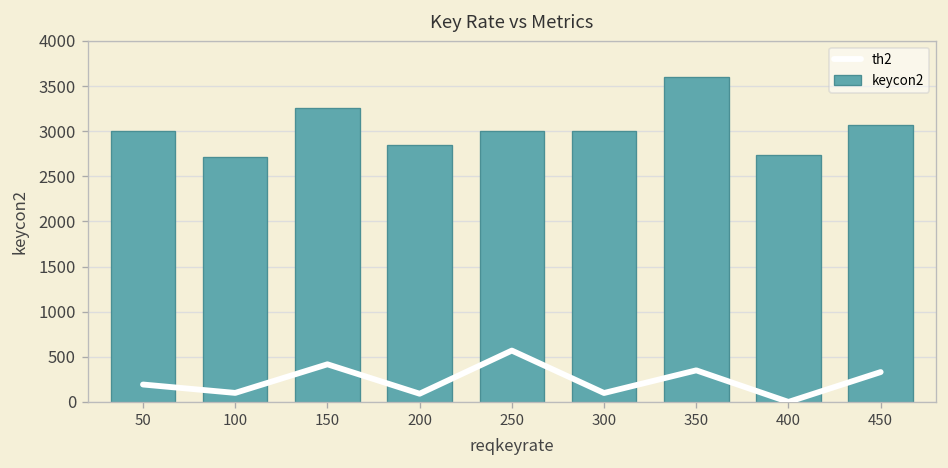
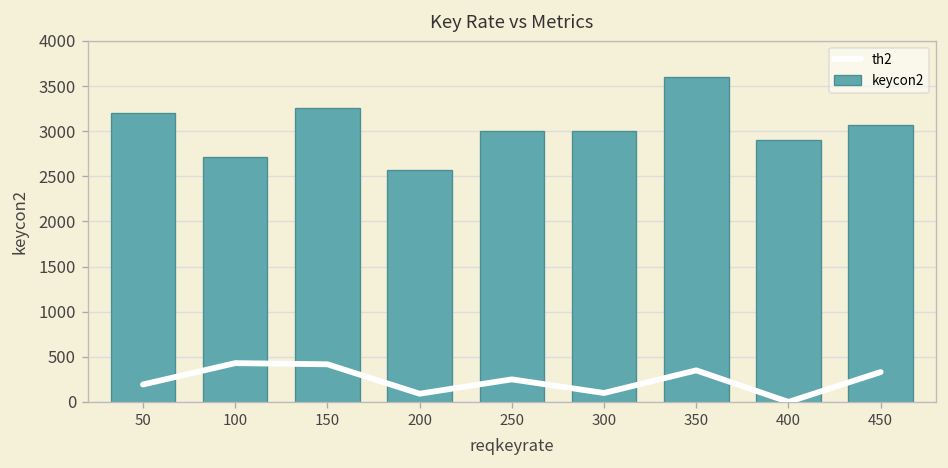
keycon2, 50: 3000 -> 3200
th2, 100: 100 -> 400
keycon2, 200: 2900 -> 2600
th2, 250: 600 -> 300
keycon2, 400: 2700 -> 2900
